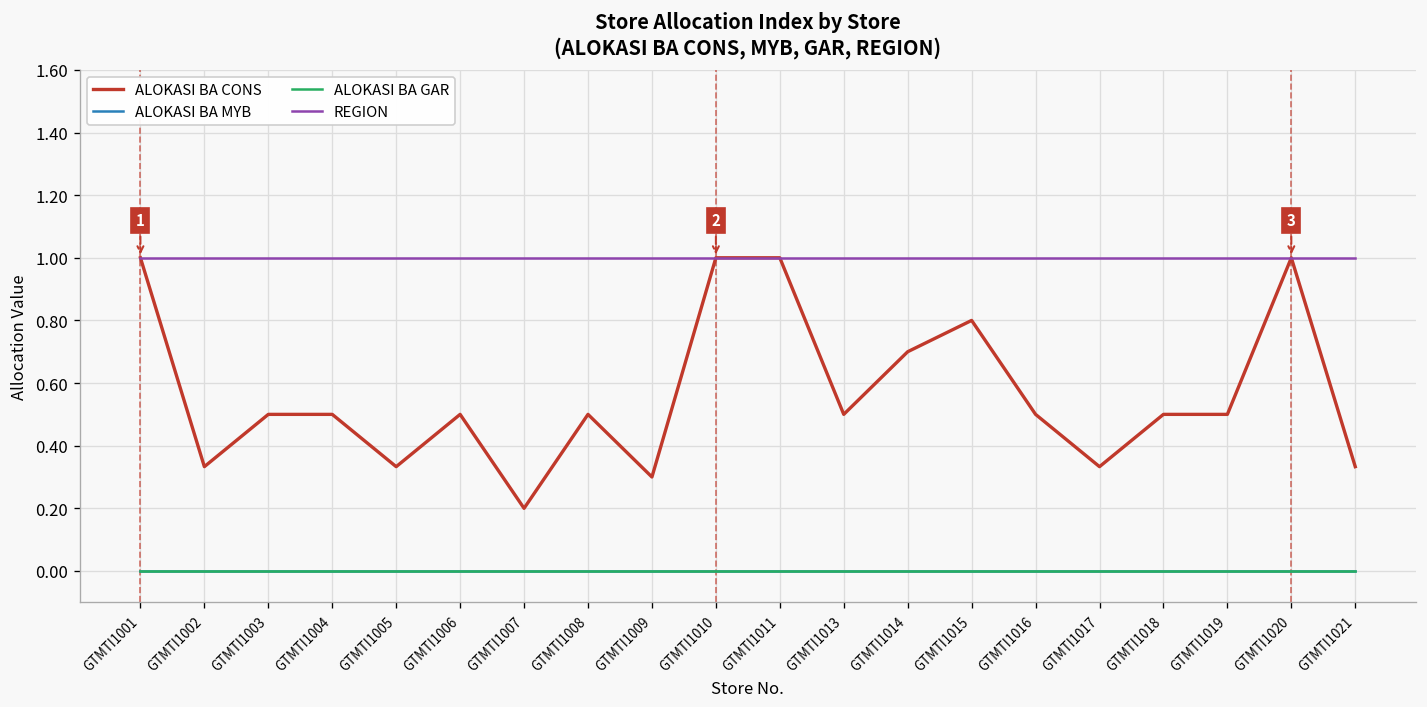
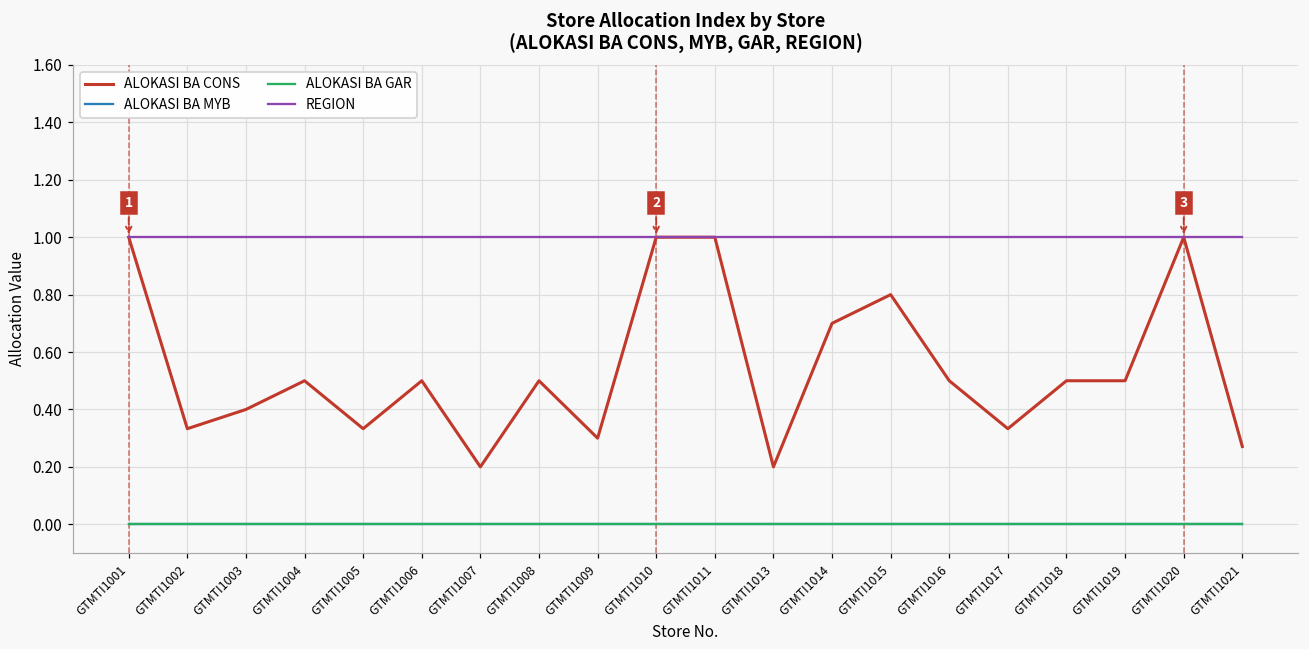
ALOKASI BA CONS, GTMTI1003: 0.5 -> 0.4
ALOKASI BA CONS, GTMTI1013: 0.5 -> 0.2
ALOKASI BA CONS, GTMTI1021: 0.33 -> 0.27
